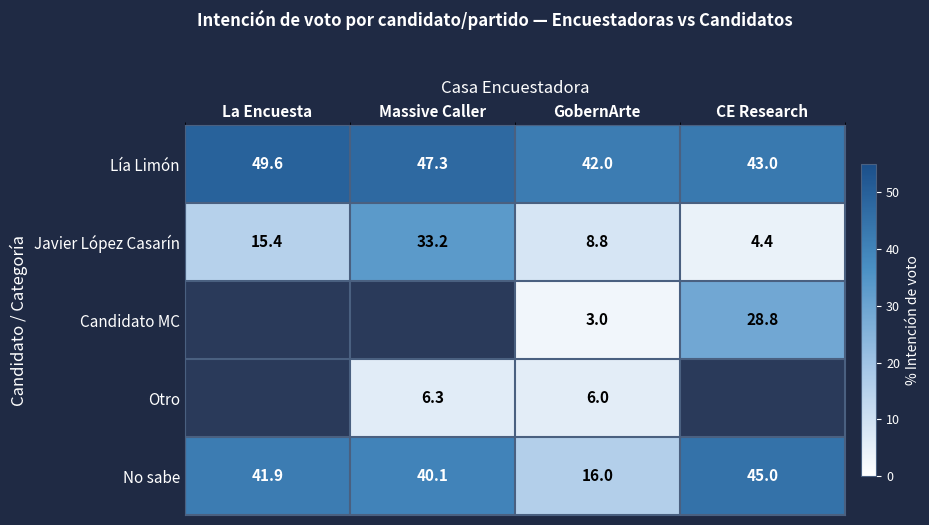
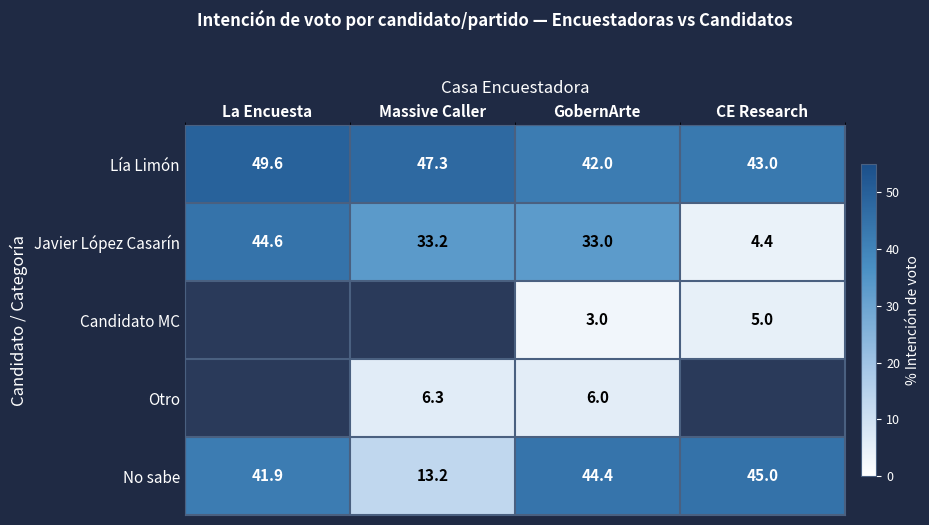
Javier López Casarín, La Encuesta: 15.4 -> 44.6
Javier López Casarín, GobernArte: 8.8 -> 33.0
Candidato MC, CE Research: 28.8 -> 5.0
No sabe, Massive Caller: 40.1 -> 13.2
No sabe, GobernArte: 16.0 -> 44.4
